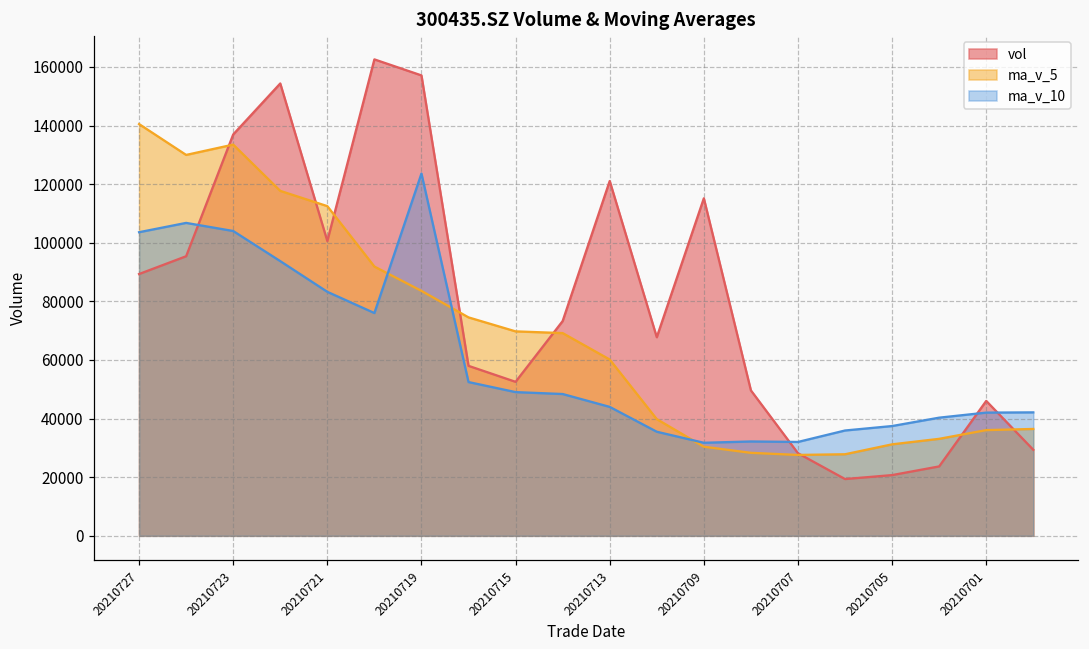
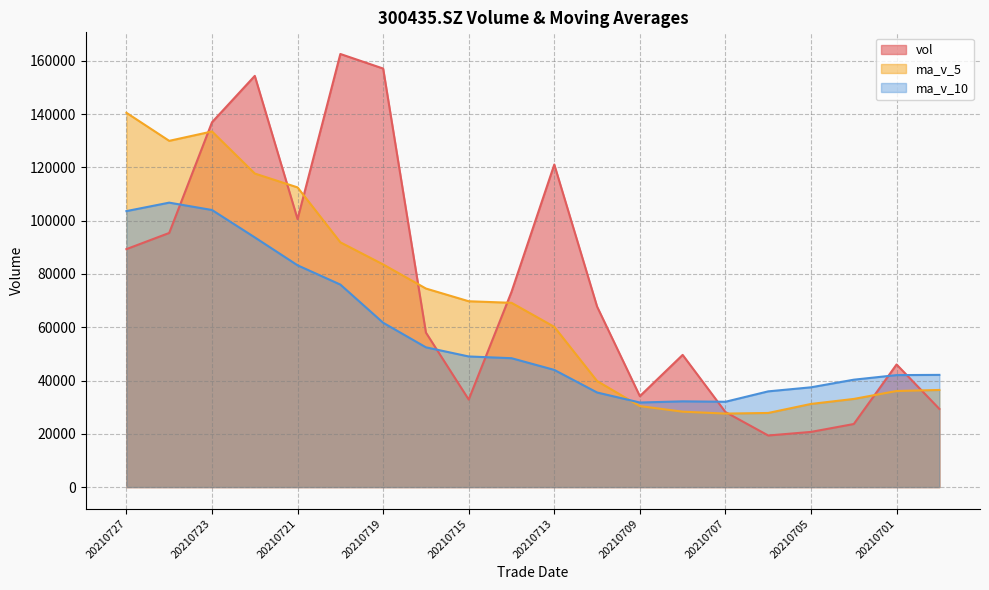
ma_v_10, 20210719: 124000 -> 62000
vol, 20210715: 53000 -> 33000
vol, 20210709: 115000 -> 34000
